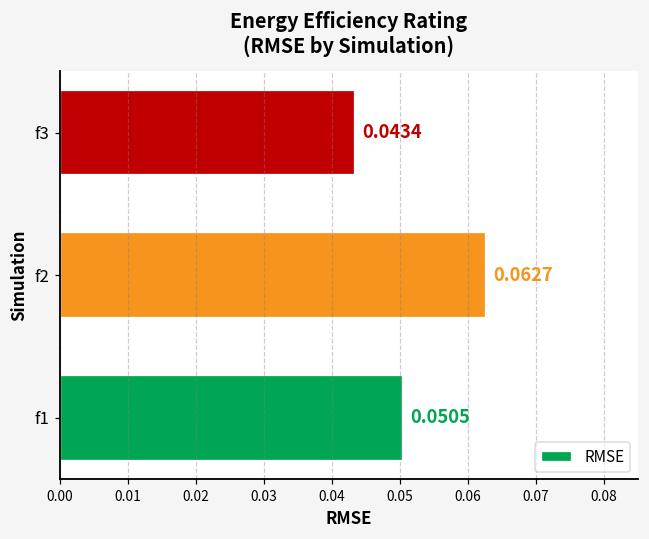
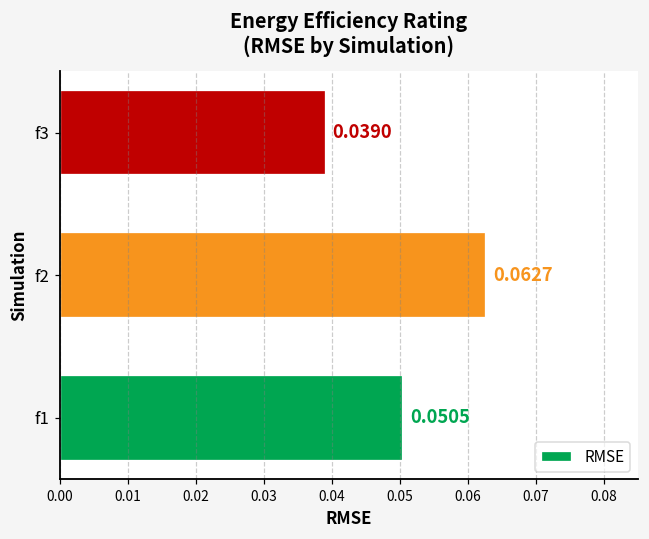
f3: 0.0434 -> 0.0390
